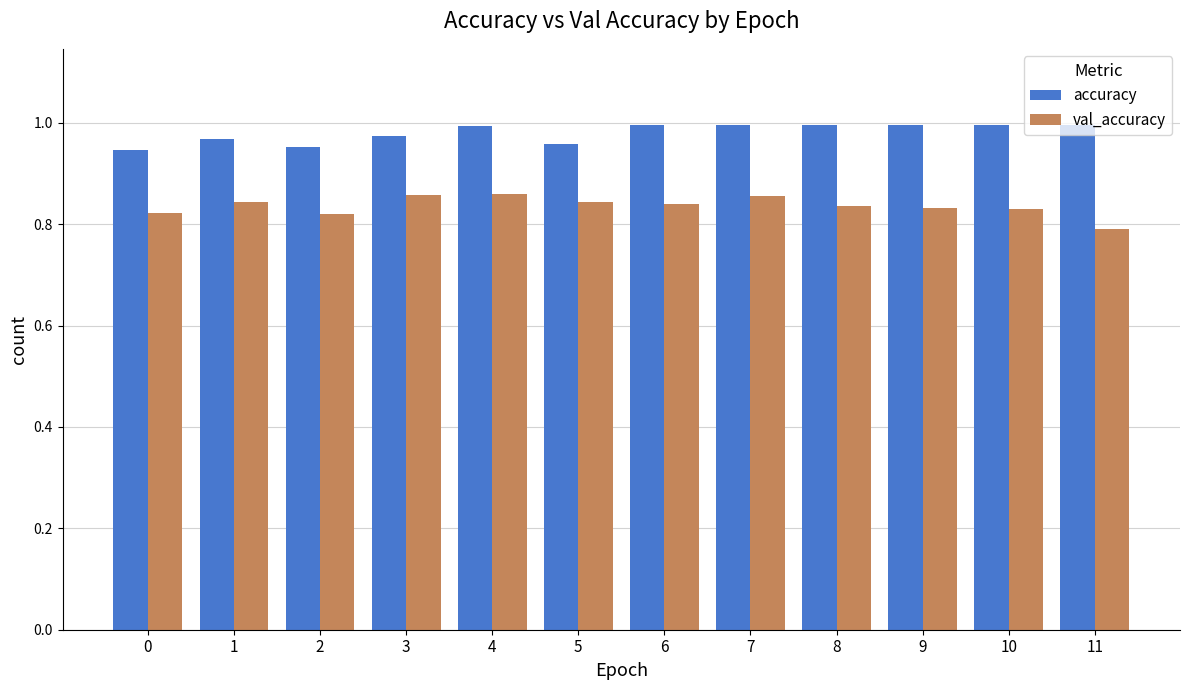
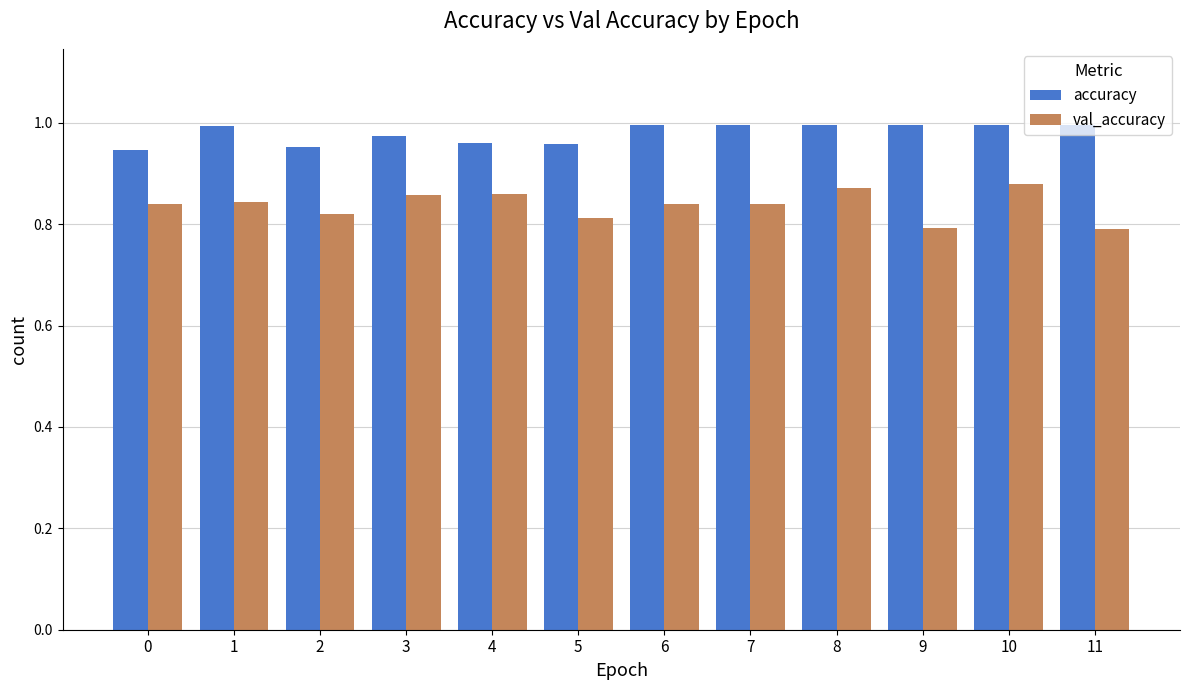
val_accuracy, 0: 0.82 -> 0.84
accuracy, 1: 0.97 -> 0.99
accuracy, 4: 0.99 -> 0.96
val_accuracy, 5: 0.84 -> 0.81
val_accuracy, 7: 0.86 -> 0.84
val_accuracy, 8: 0.84 -> 0.87
val_accuracy, 9: 0.83 -> 0.79
val_accuracy, 10: 0.83 -> 0.88
